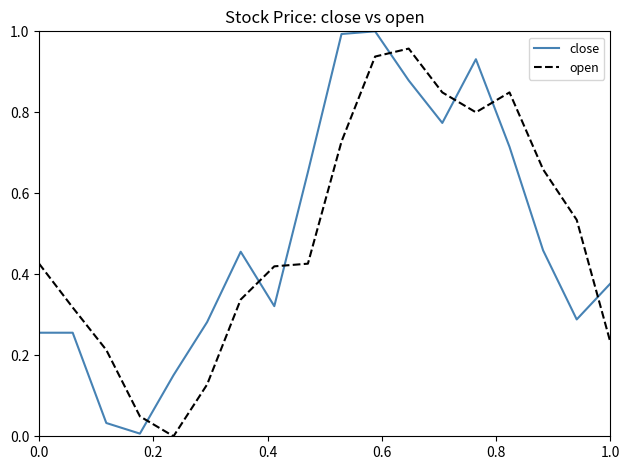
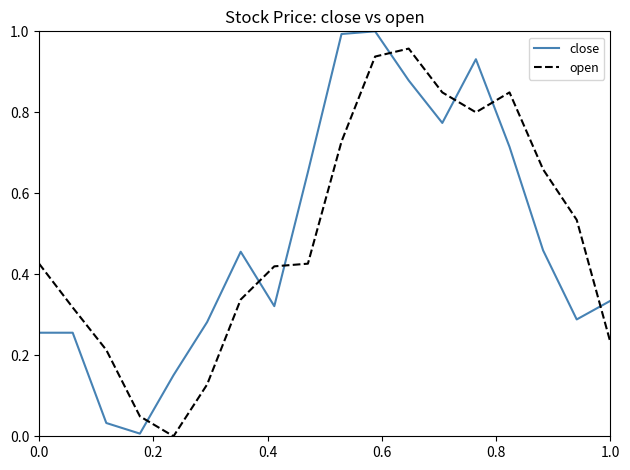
close, 1.0: 0.38 -> 0.33
